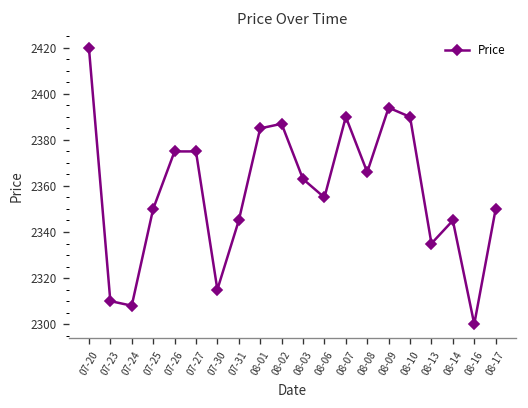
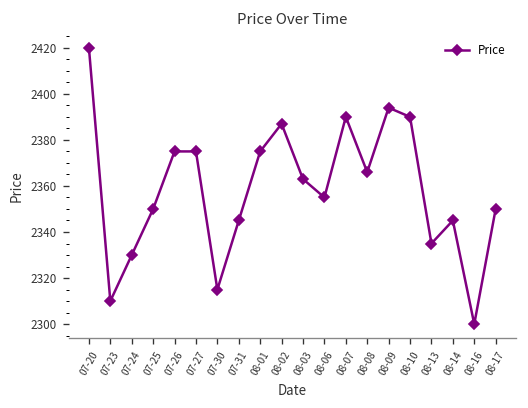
07-24: 2308 -> 2330
08-01: 2385 -> 2375
